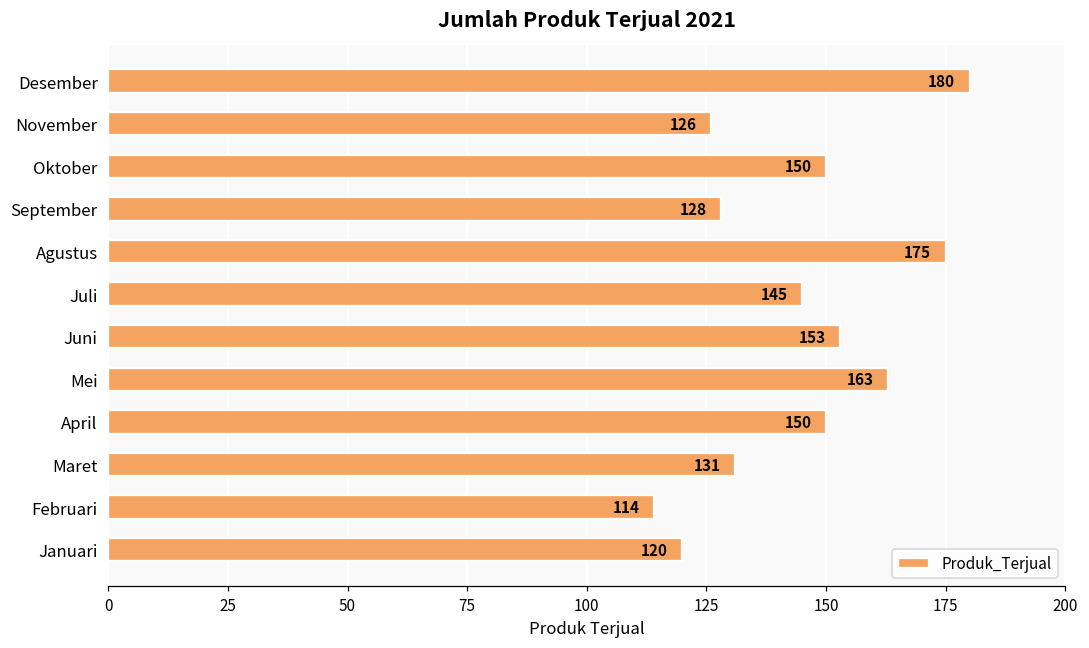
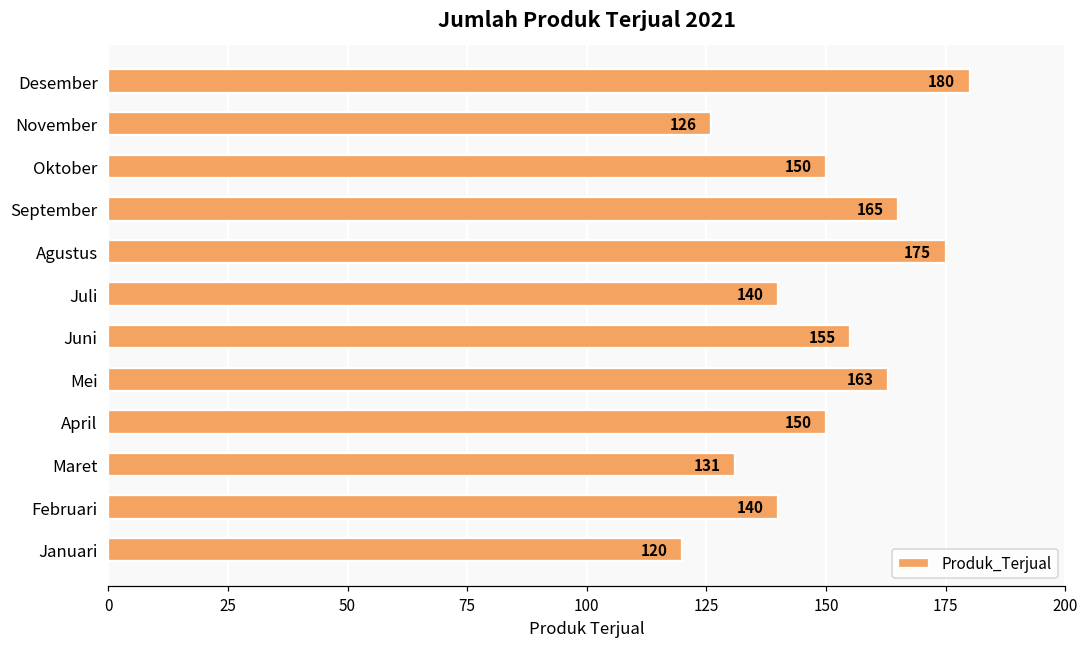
September: 128 -> 165
Juli: 145 -> 140
Juni: 153 -> 155
Februari: 114 -> 140
